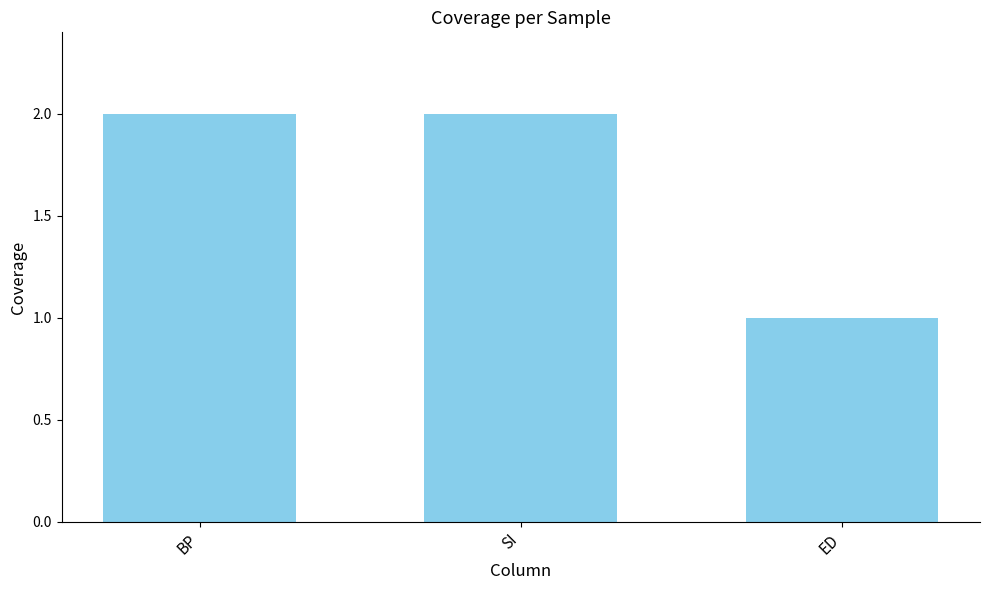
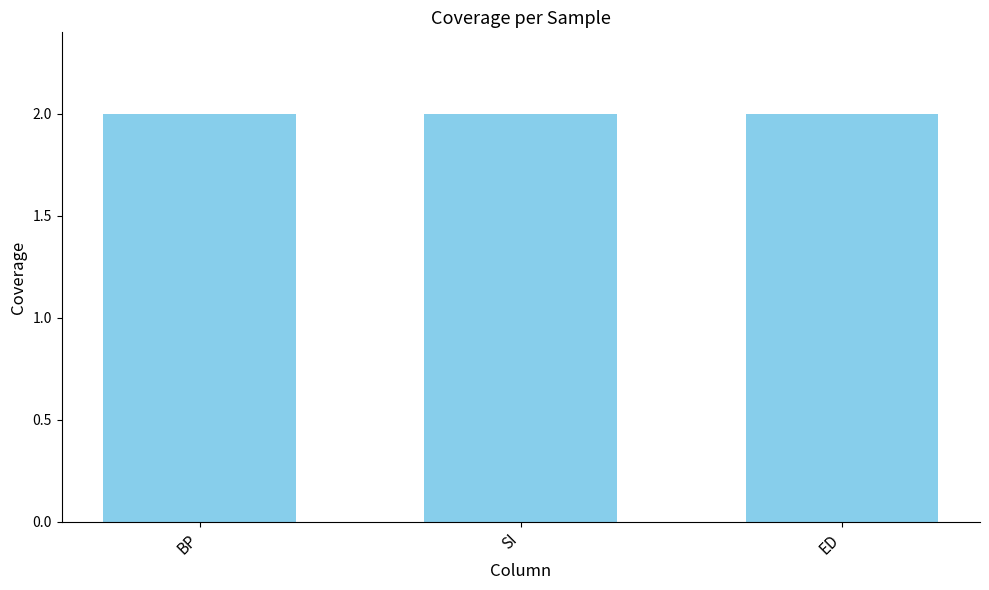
ED: 1 -> 2
